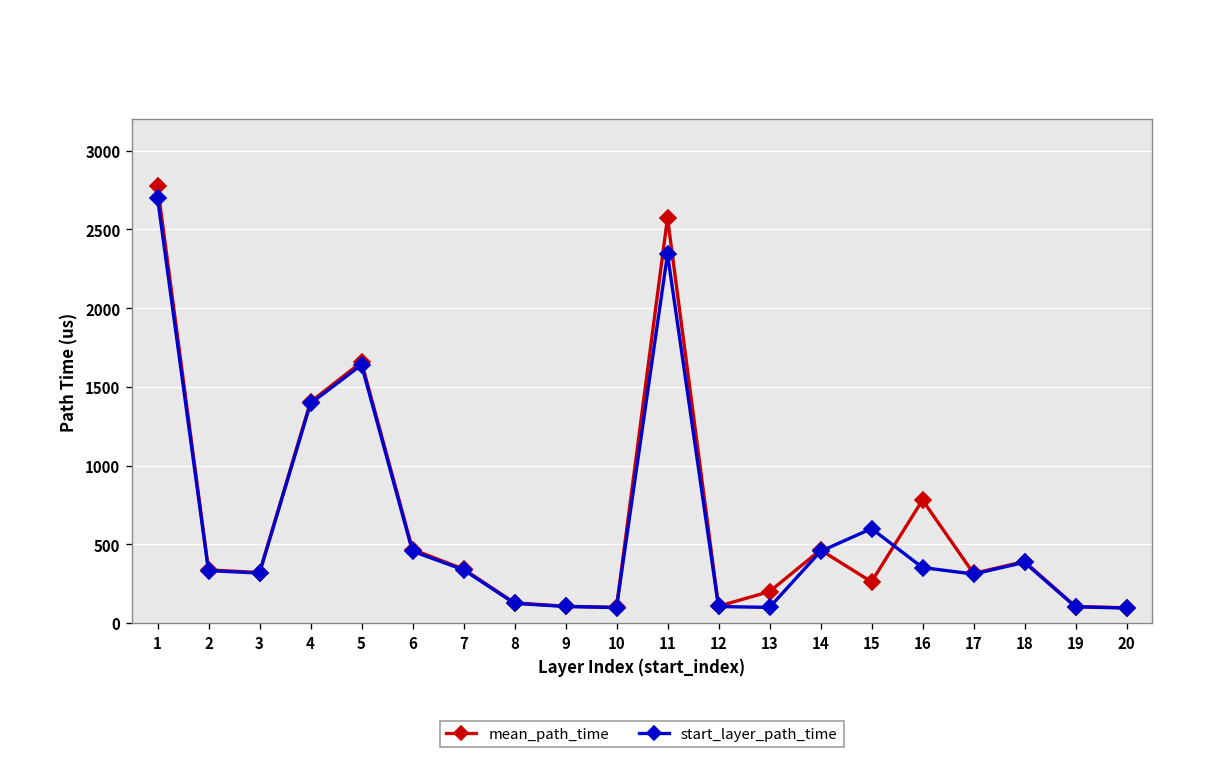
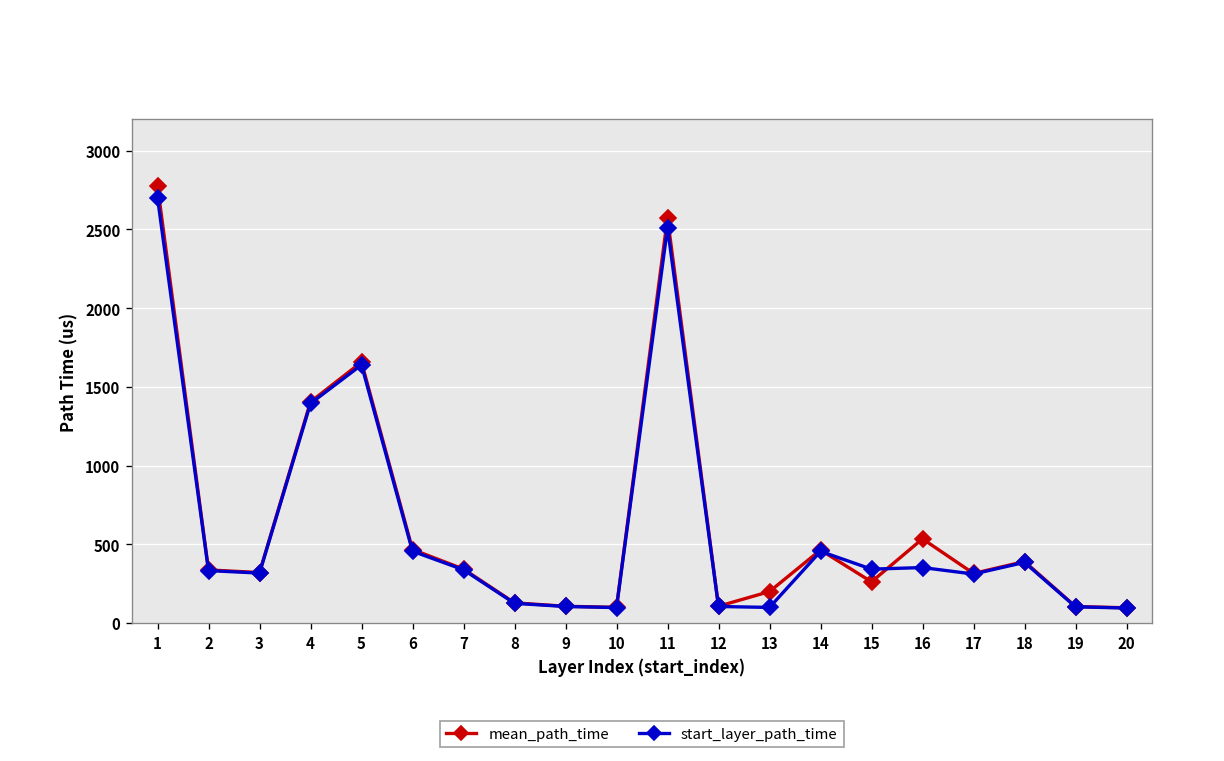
start_layer_path_time, 11: 2340 -> 2510
start_layer_path_time, 15: 600 -> 340
mean_path_time, 16: 780 -> 540
